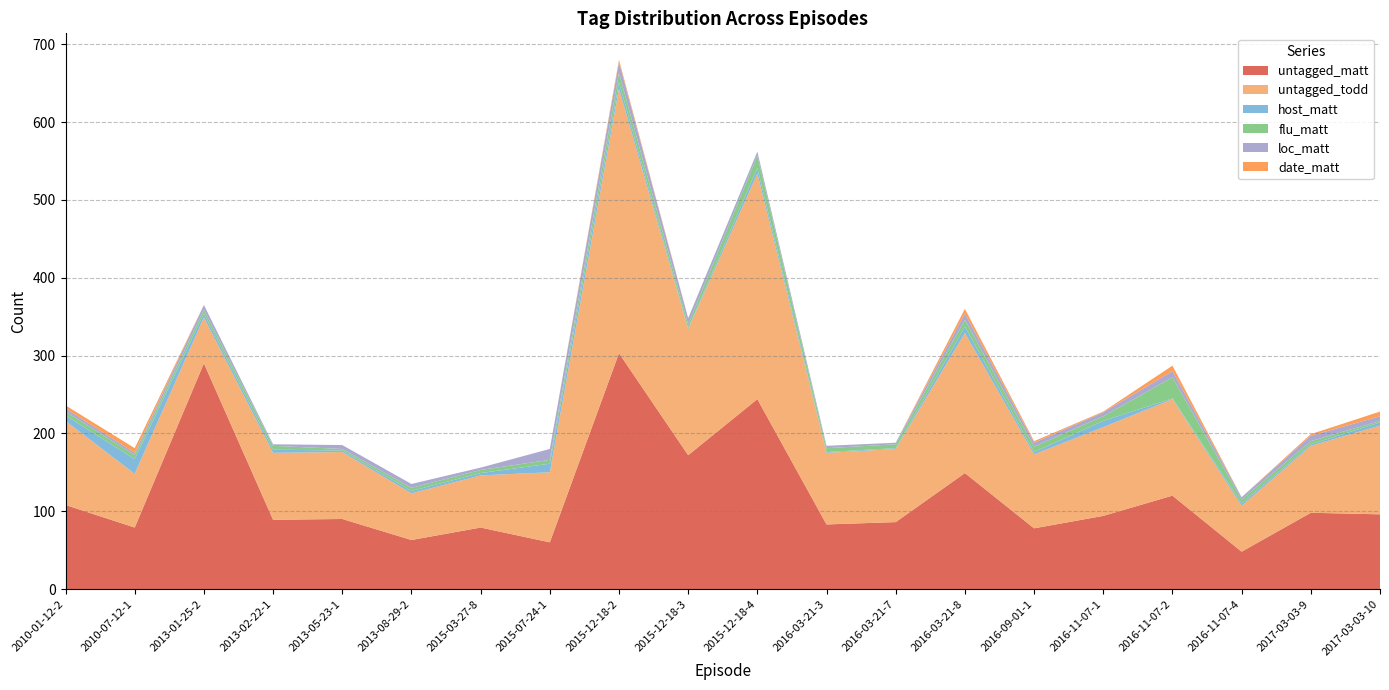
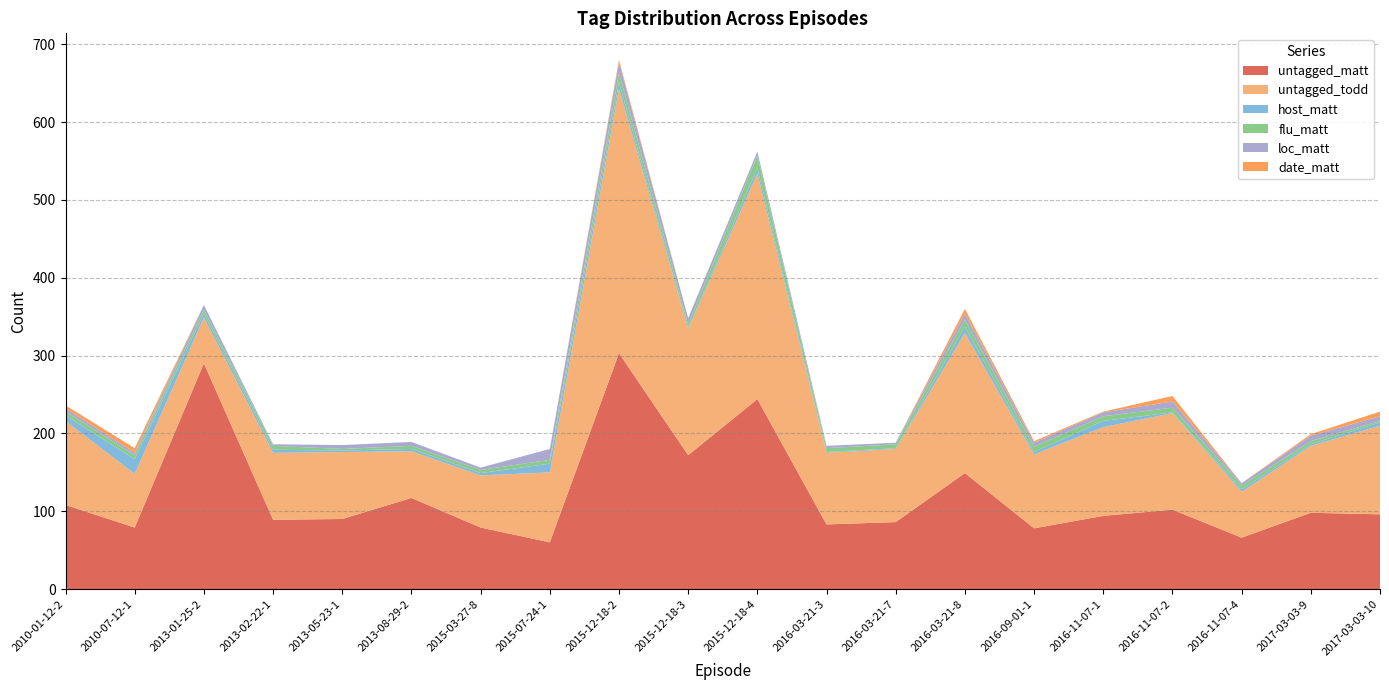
untagged_matt, 2013-08-29-2: 60 -> 120
untagged_matt, 2016-11-07-2: 120 -> 100
flu_matt, 2016-11-07-2: 30 -> 10
untagged_matt, 2016-11-07-4: 50 -> 70
